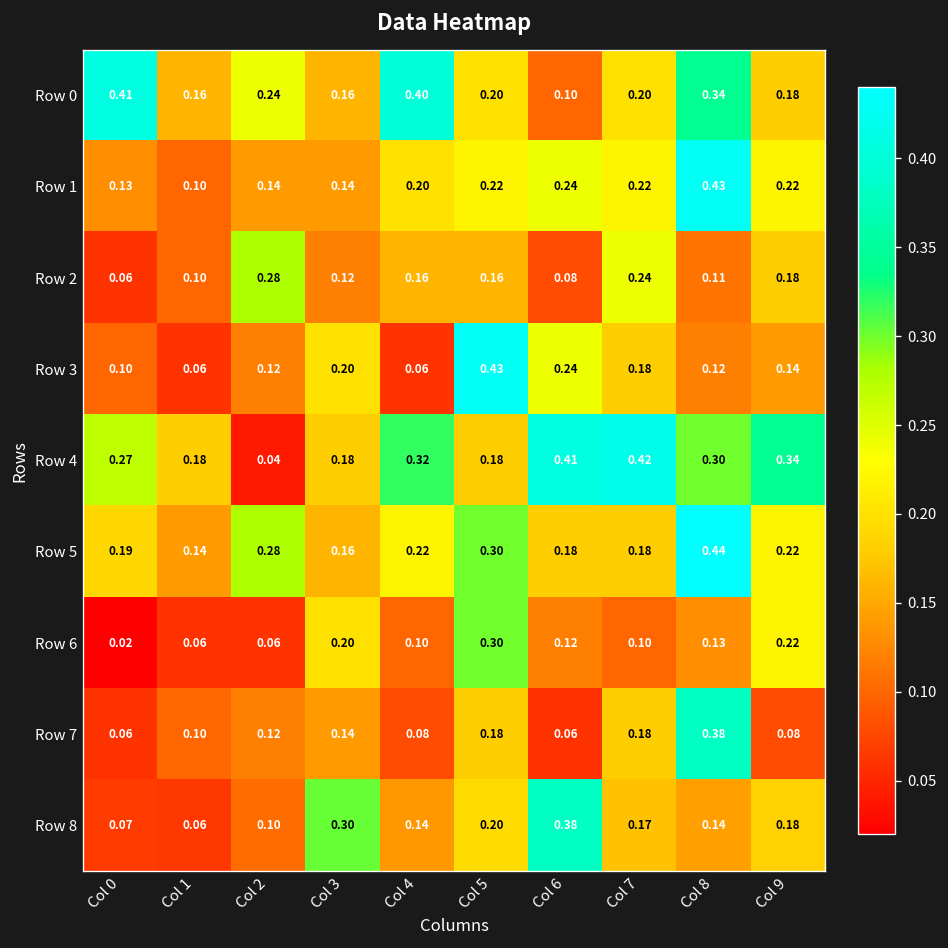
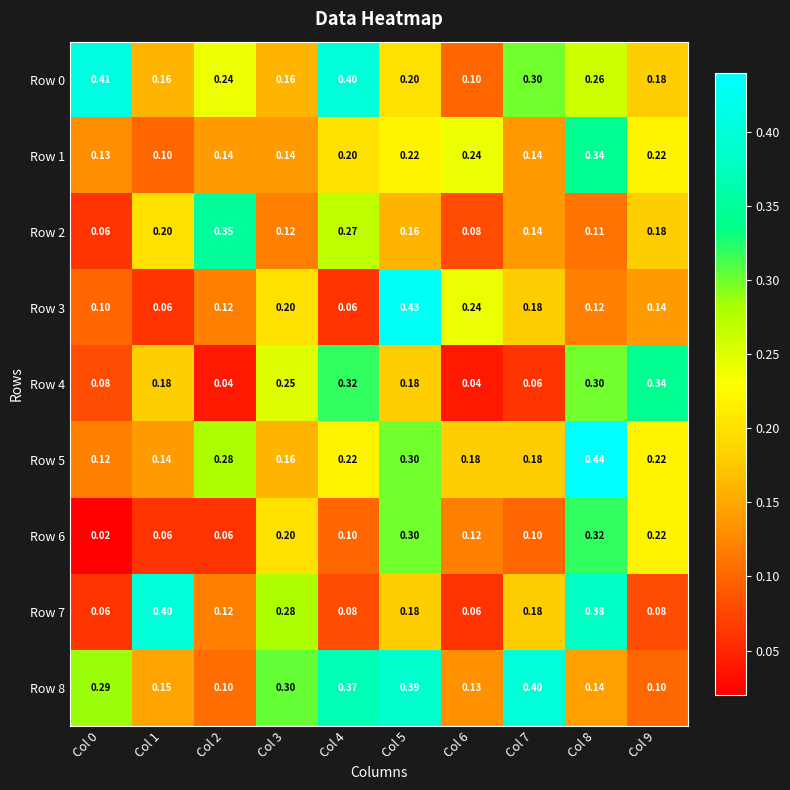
Row 0, Col 7: 0.20 -> 0.30
Row 0, Col 8: 0.34 -> 0.26
Row 1, Col 7: 0.22 -> 0.14
Row 1, Col 8: 0.43 -> 0.34
Row 2, Col 1: 0.10 -> 0.20
Row 2, Col 2: 0.28 -> 0.35
Row 2, Col 4: 0.16 -> 0.27
Row 2, Col 7: 0.24 -> 0.14
Row 4, Col 0: 0.27 -> 0.08
Row 4, Col 3: 0.18 -> 0.25
Row 4, Col 6: 0.41 -> 0.04
Row 4, Col 7: 0.42 -> 0.06
Row 5, Col 0: 0.19 -> 0.12
Row 6, Col 8: 0.13 -> 0.32
Row 7, Col 1: 0.10 -> 0.40
Row 7, Col 3: 0.14 -> 0.28
Row 8, Col 0: 0.07 -> 0.29
Row 8, Col 1: 0.06 -> 0.15
Row 8, Col 4: 0.14 -> 0.37
Row 8, Col 5: 0.20 -> 0.39
Row 8, Col 6: 0.38 -> 0.13
Row 8, Col 7: 0.17 -> 0.40
Row 8, Col 9: 0.18 -> 0.10
